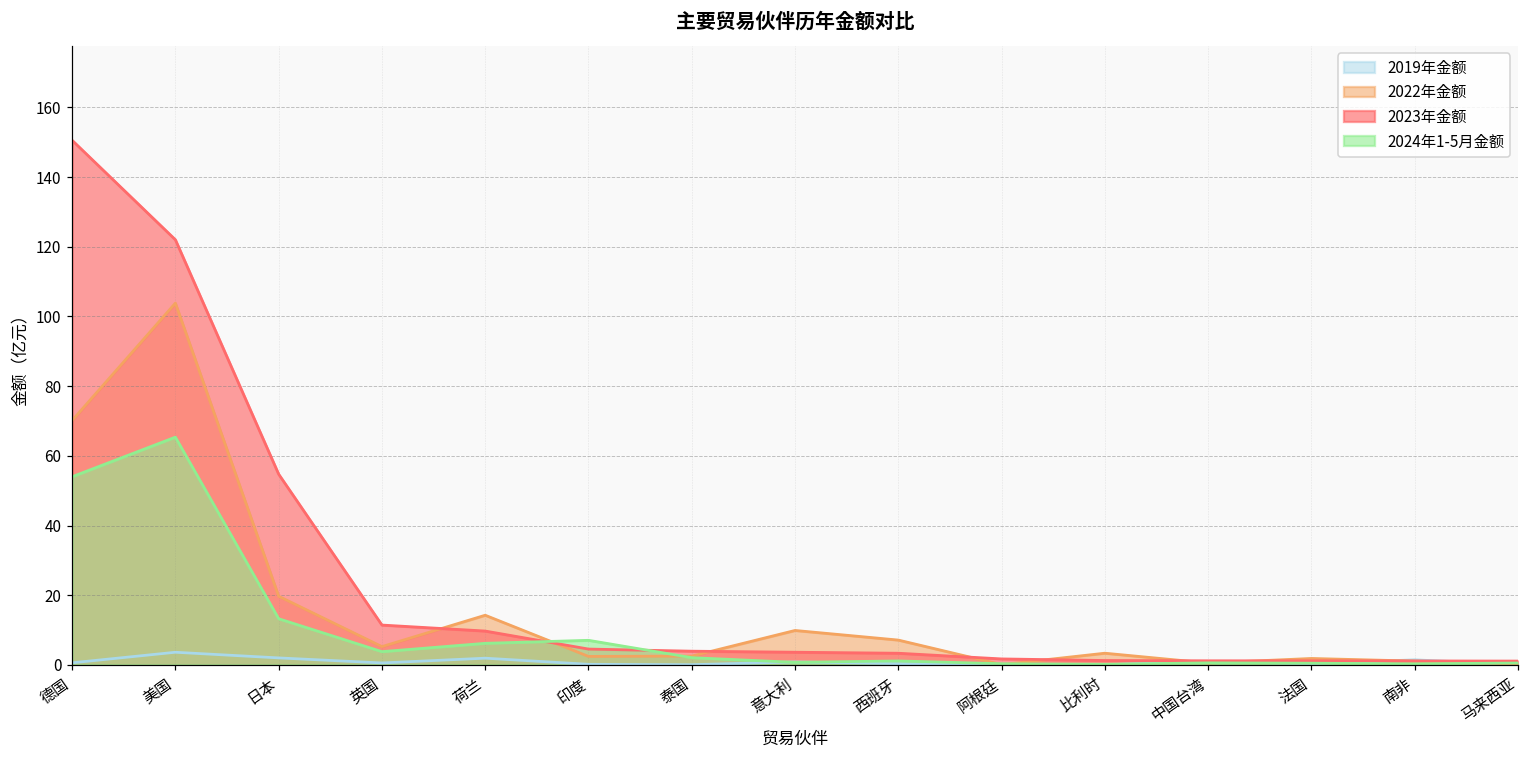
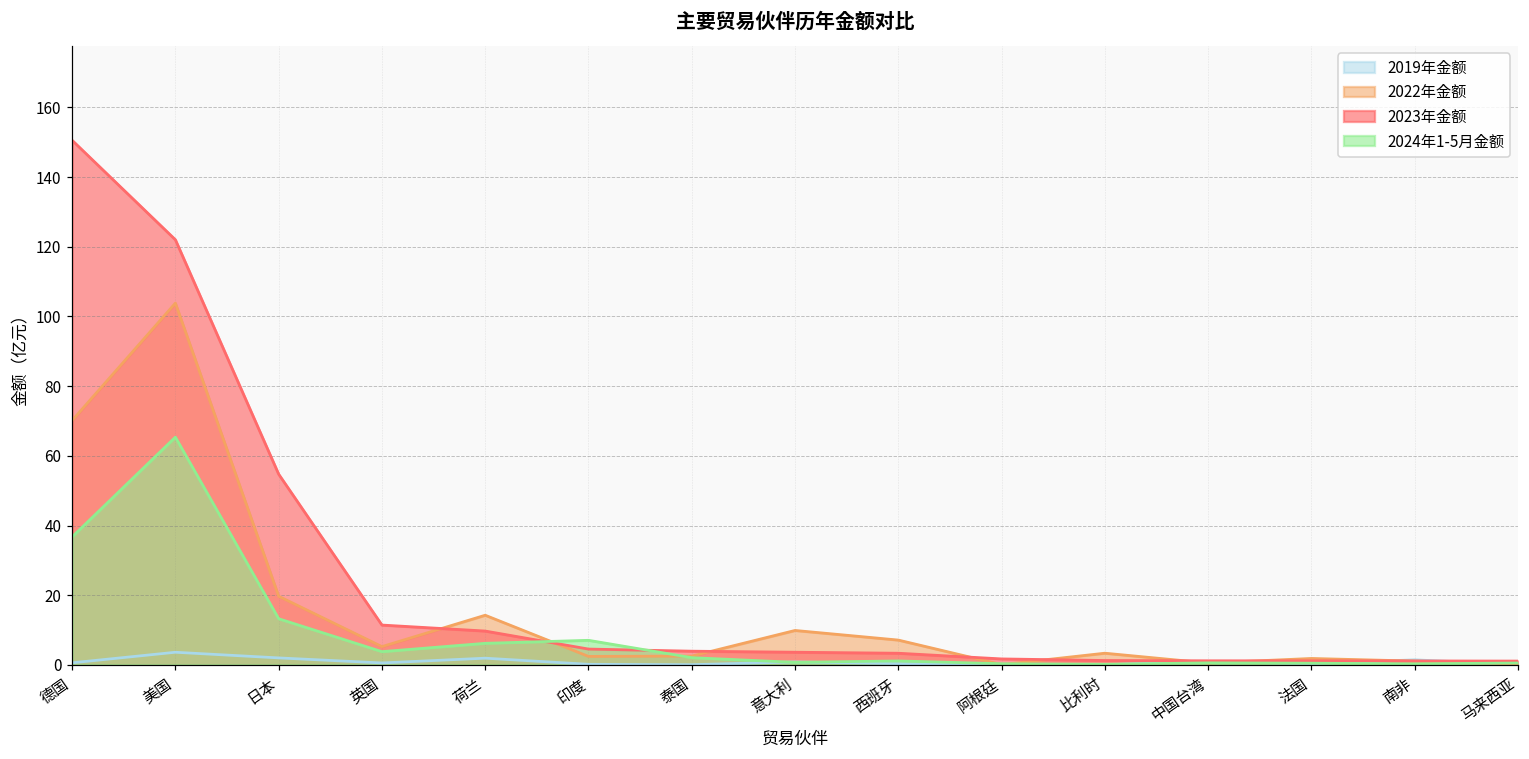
2024年1-5月金额, 德国: 54 -> 37
